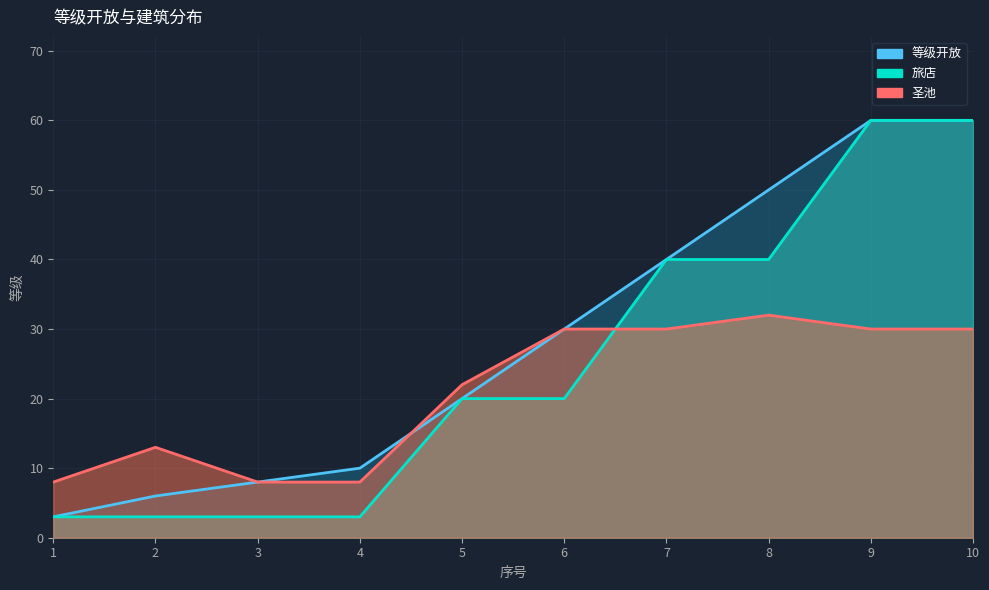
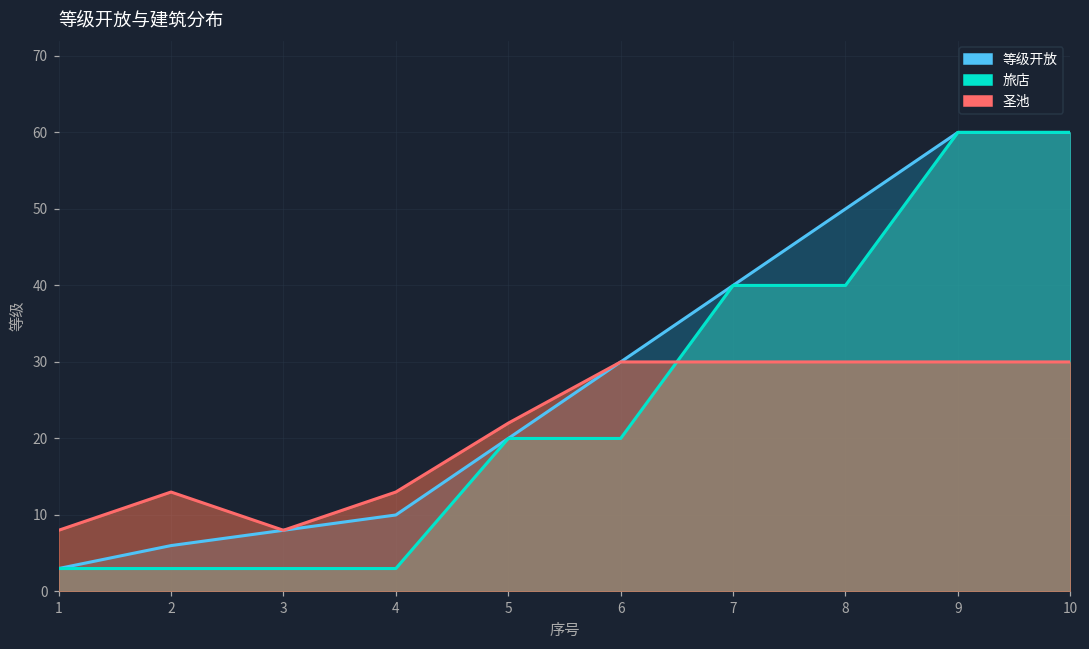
圣池, 4: 8 -> 13
圣池, 8: 32 -> 30
